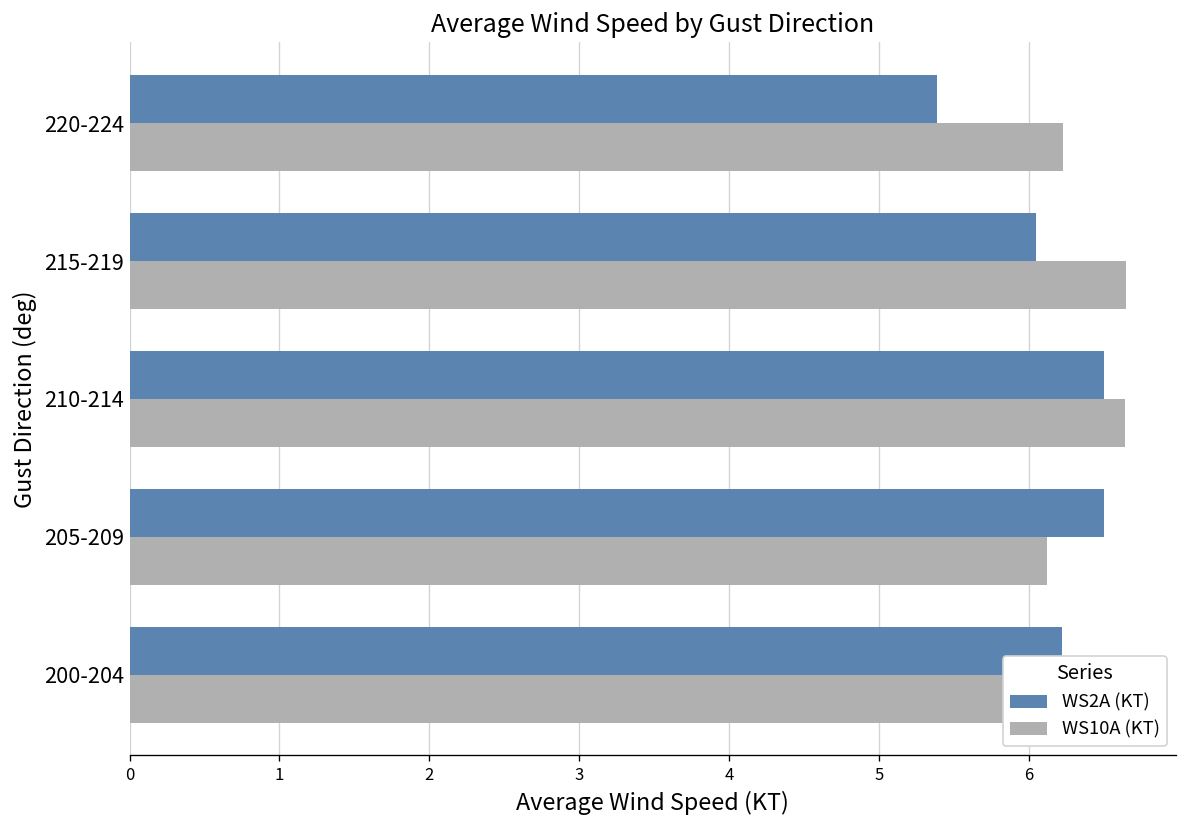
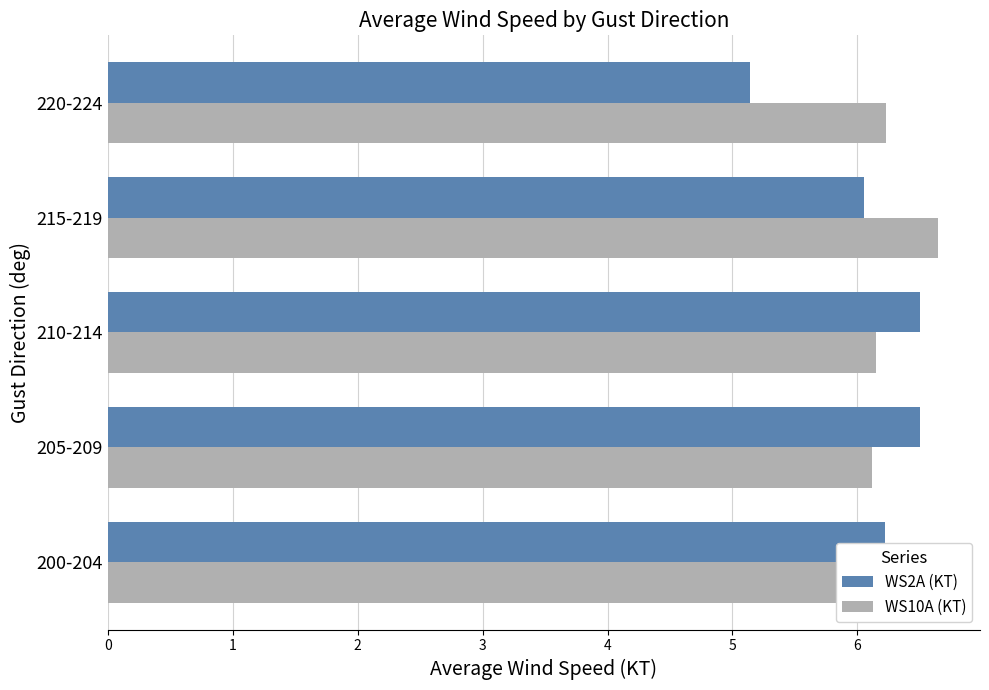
WS2A (KT), 220-224: 5.39 -> 5.14
WS10A (KT), 210-214: 6.64 -> 6.15
